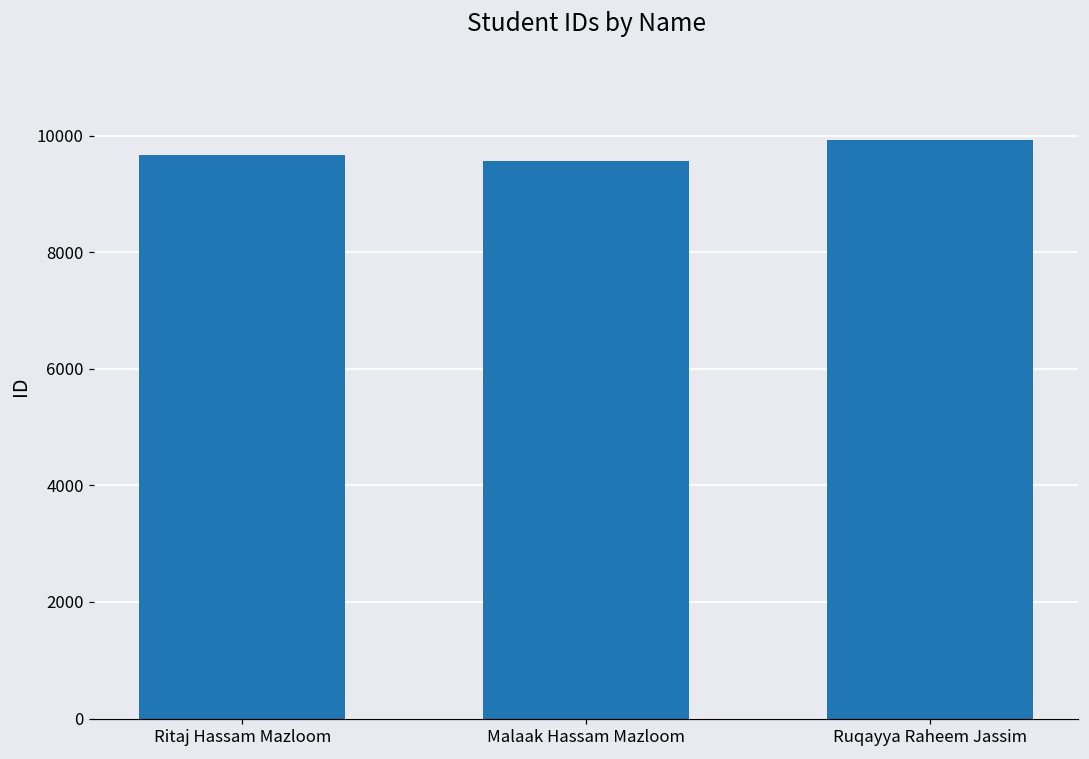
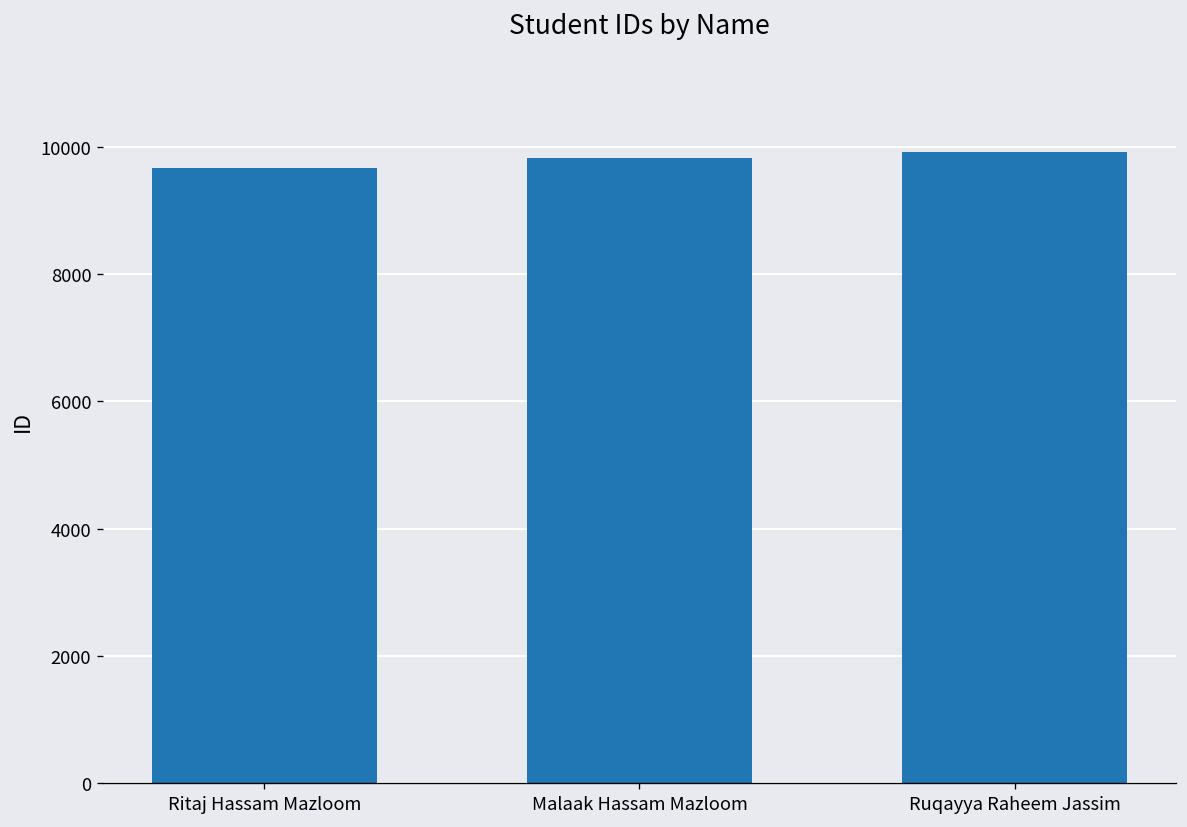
Malaak Hassam Mazloom: 9600 -> 9800
